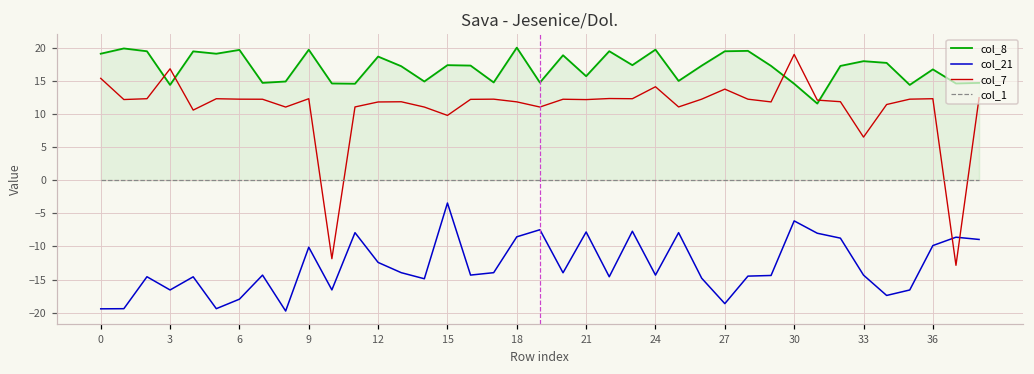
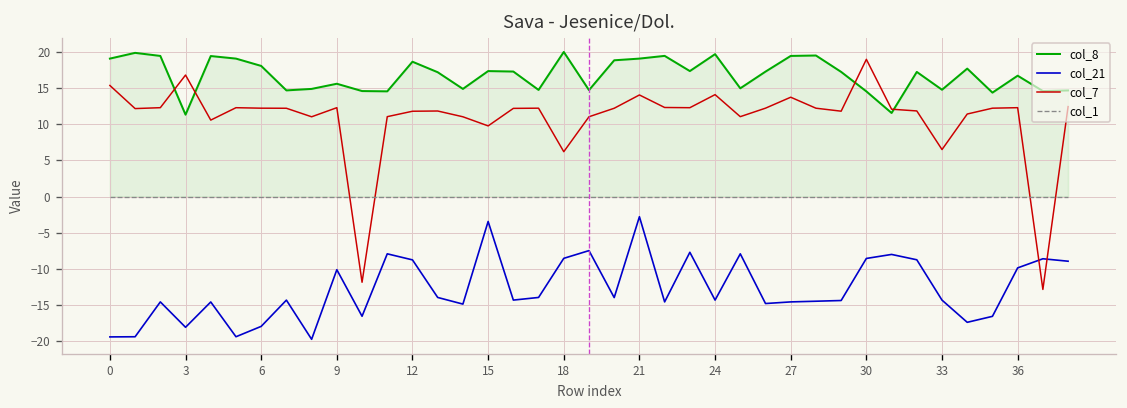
col_8, 3: 14 -> 11
col_21, 3: -17 -> -18
col_8, 6: 20 -> 18
col_8, 9: 20 -> 16
col_21, 12: -12 -> -9
col_7, 18: 12 -> 6
col_8, 21: 16 -> 19
col_21, 21: -8 -> -3
col_7, 21: 12 -> 14
col_21, 27: -19 -> -15
col_21, 30: -6 -> -9
col_8, 33: 18 -> 15
